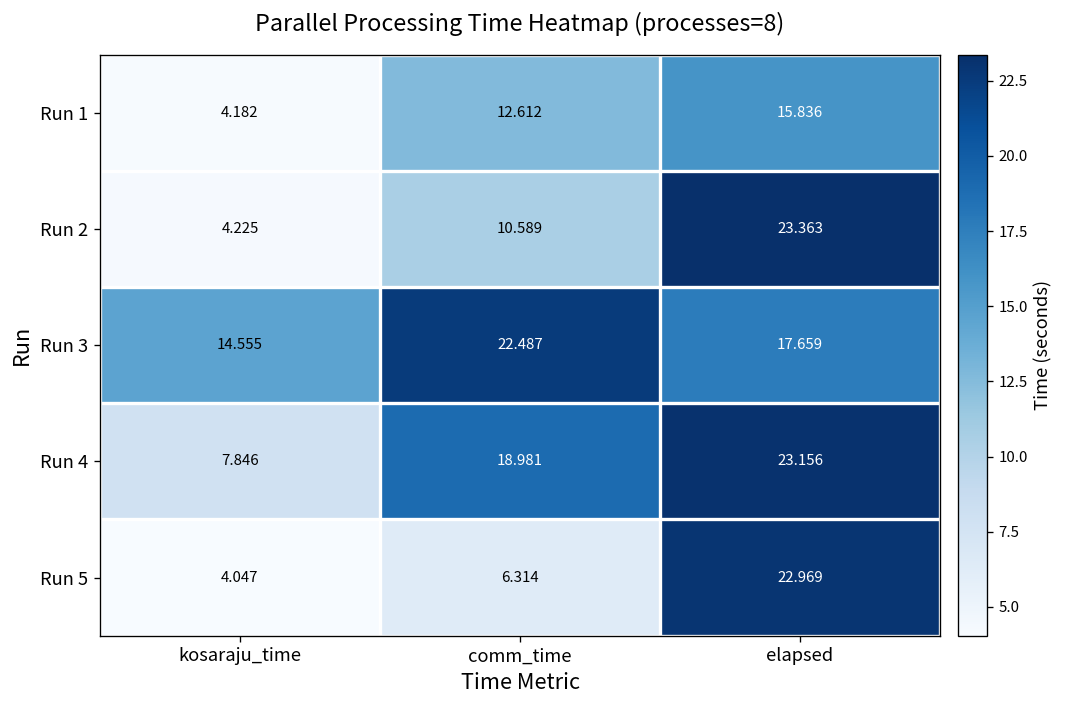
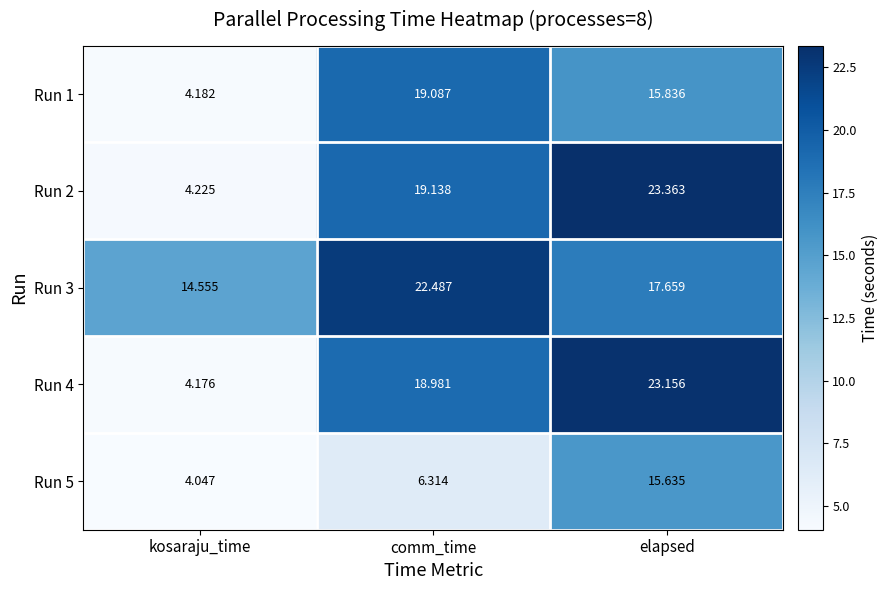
Run 1, comm_time: 12.612 -> 19.087
Run 2, comm_time: 10.589 -> 19.138
Run 4, kosaraju_time: 7.846 -> 4.176
Run 5, elapsed: 22.969 -> 15.635
